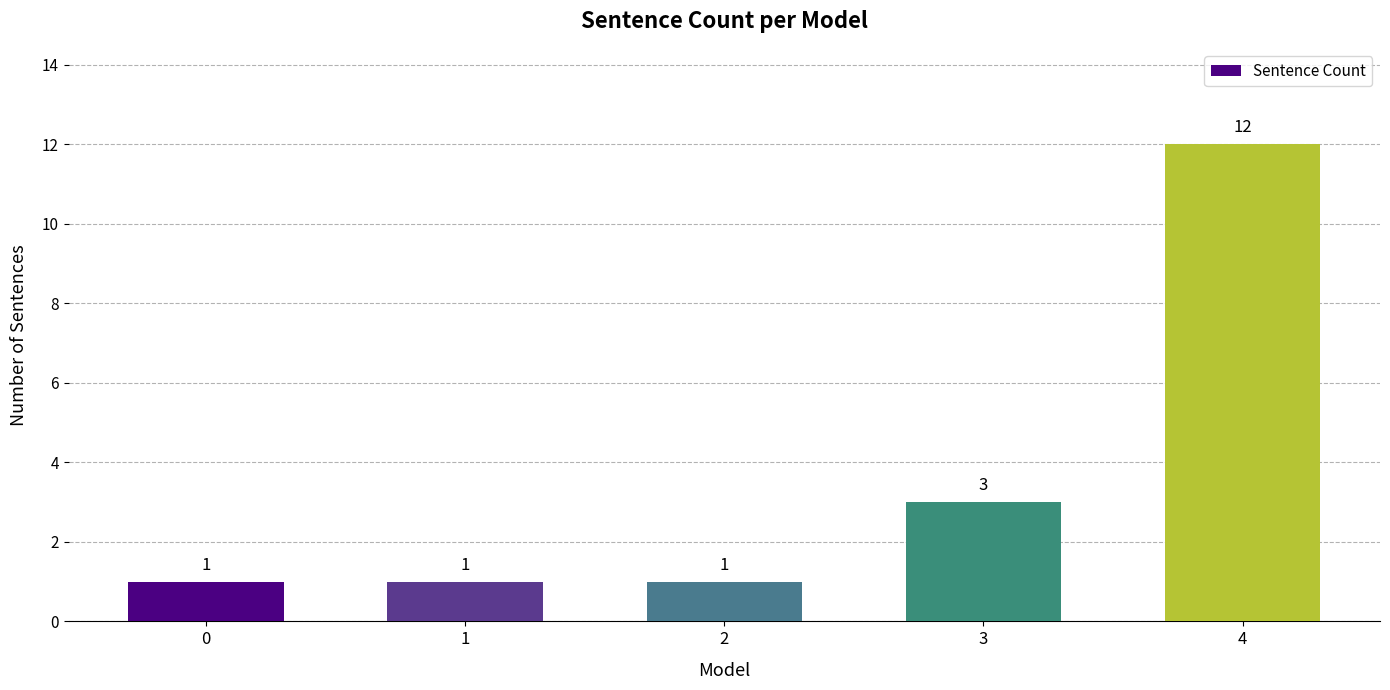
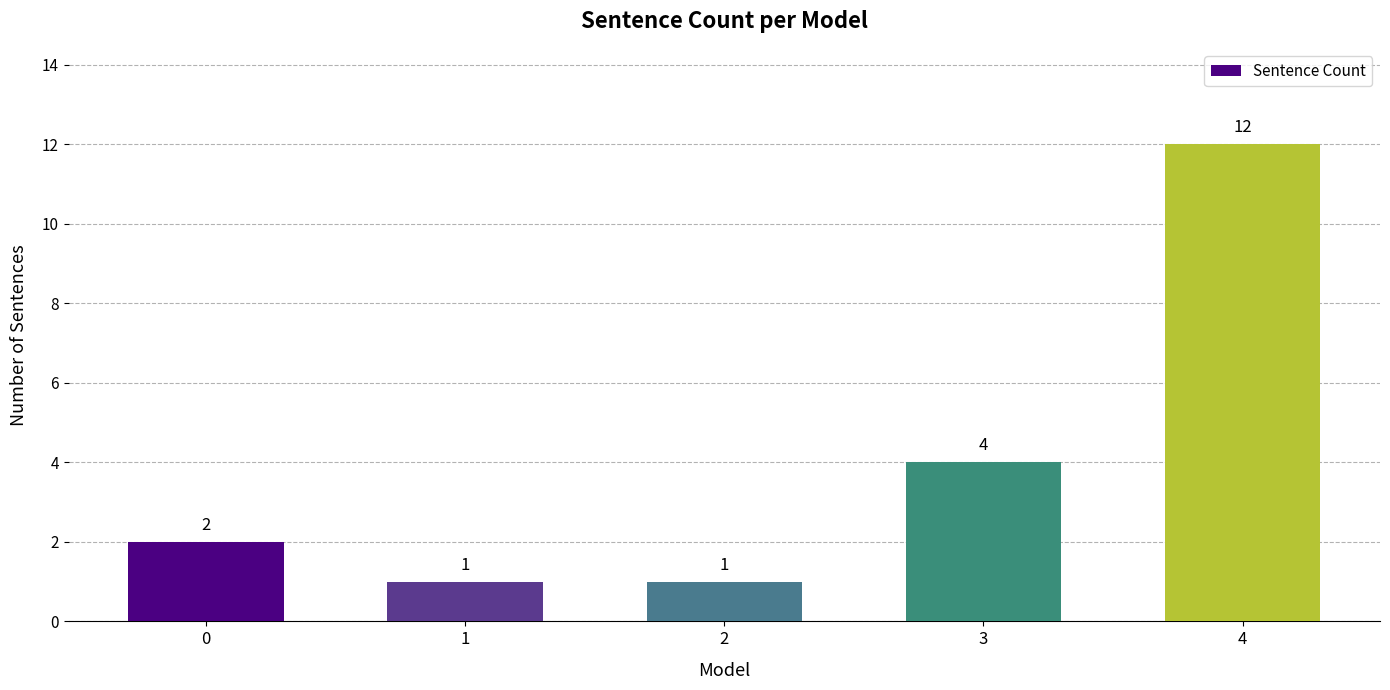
0: 1 -> 2
3: 3 -> 4
